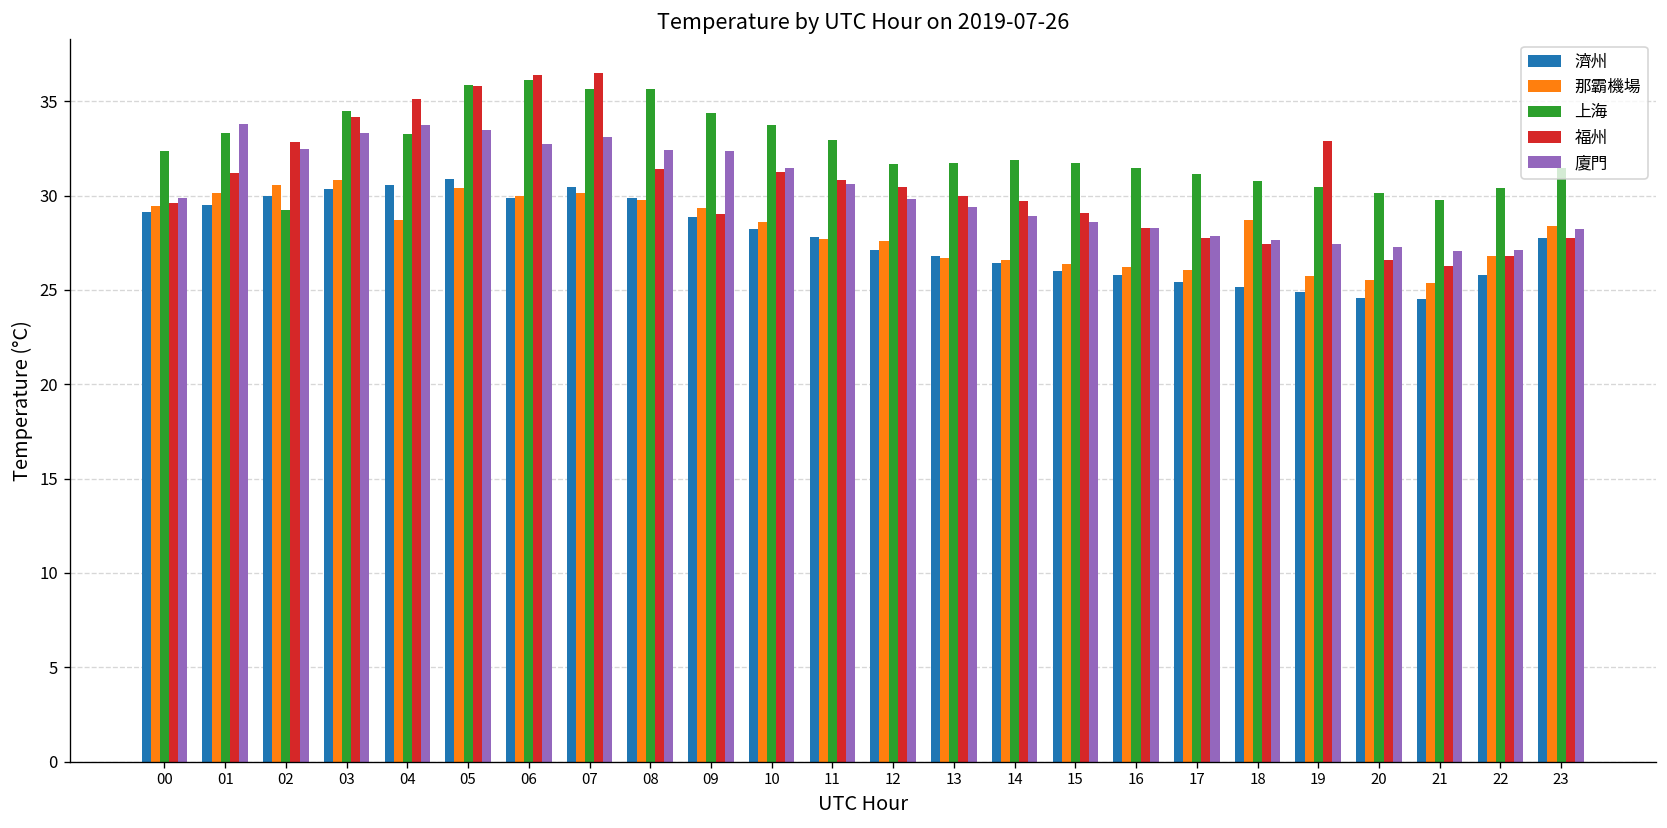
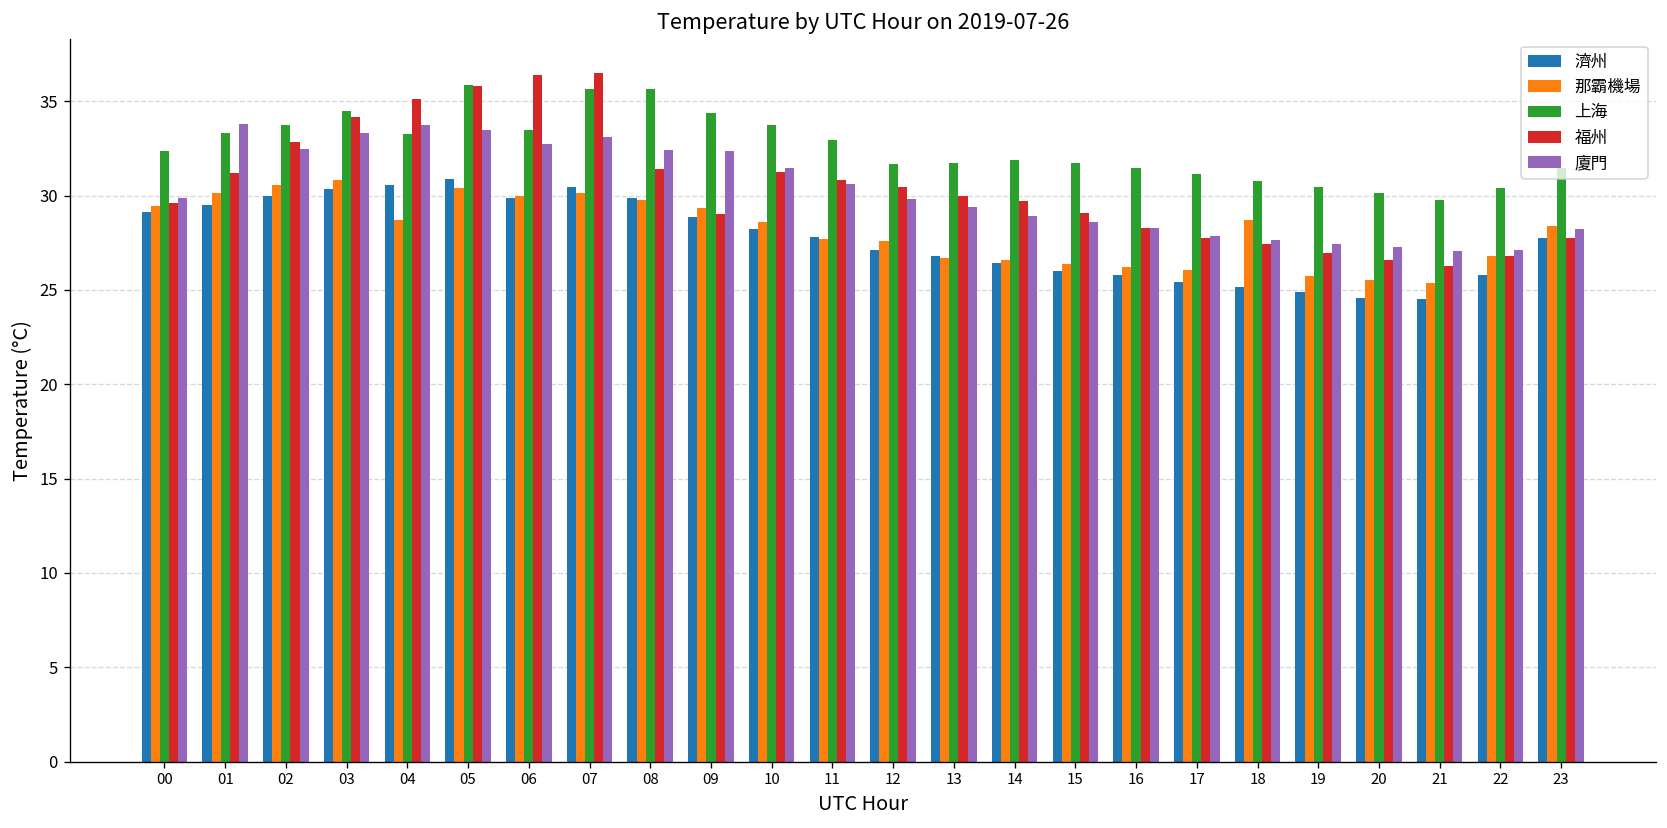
上海, 02: 29.2 -> 33.7
上海, 06: 36.1 -> 33.5
福州, 19: 32.9 -> 26.9
